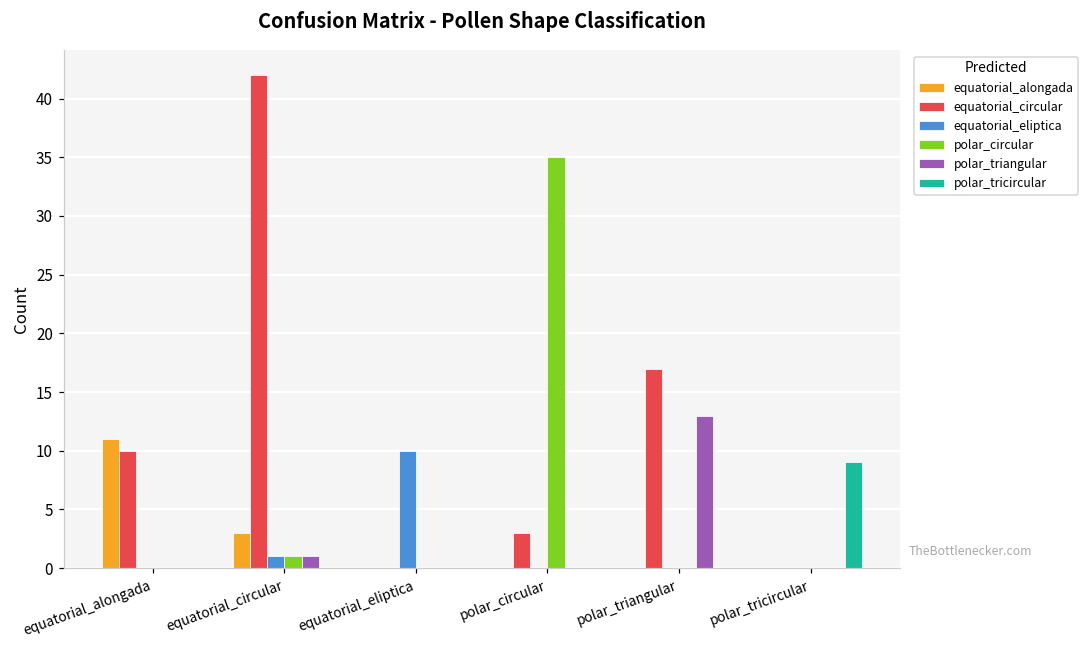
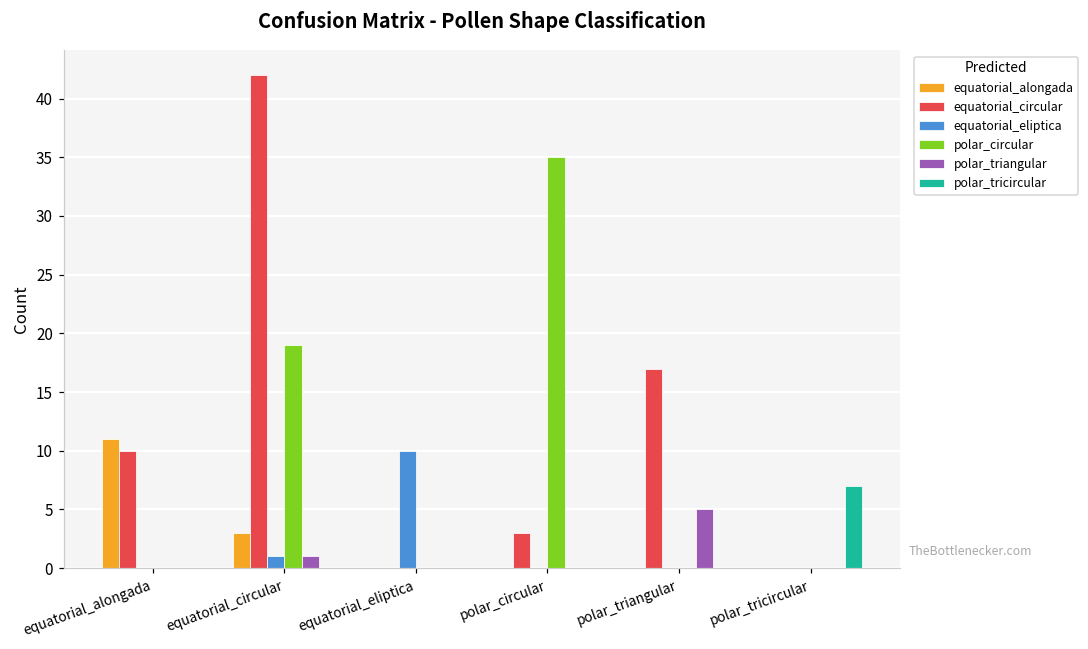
polar_circular, equatorial_circular: 1 -> 19
polar_triangular, polar_triangular: 13 -> 5
polar_tricircular, polar_tricircular: 9 -> 7
